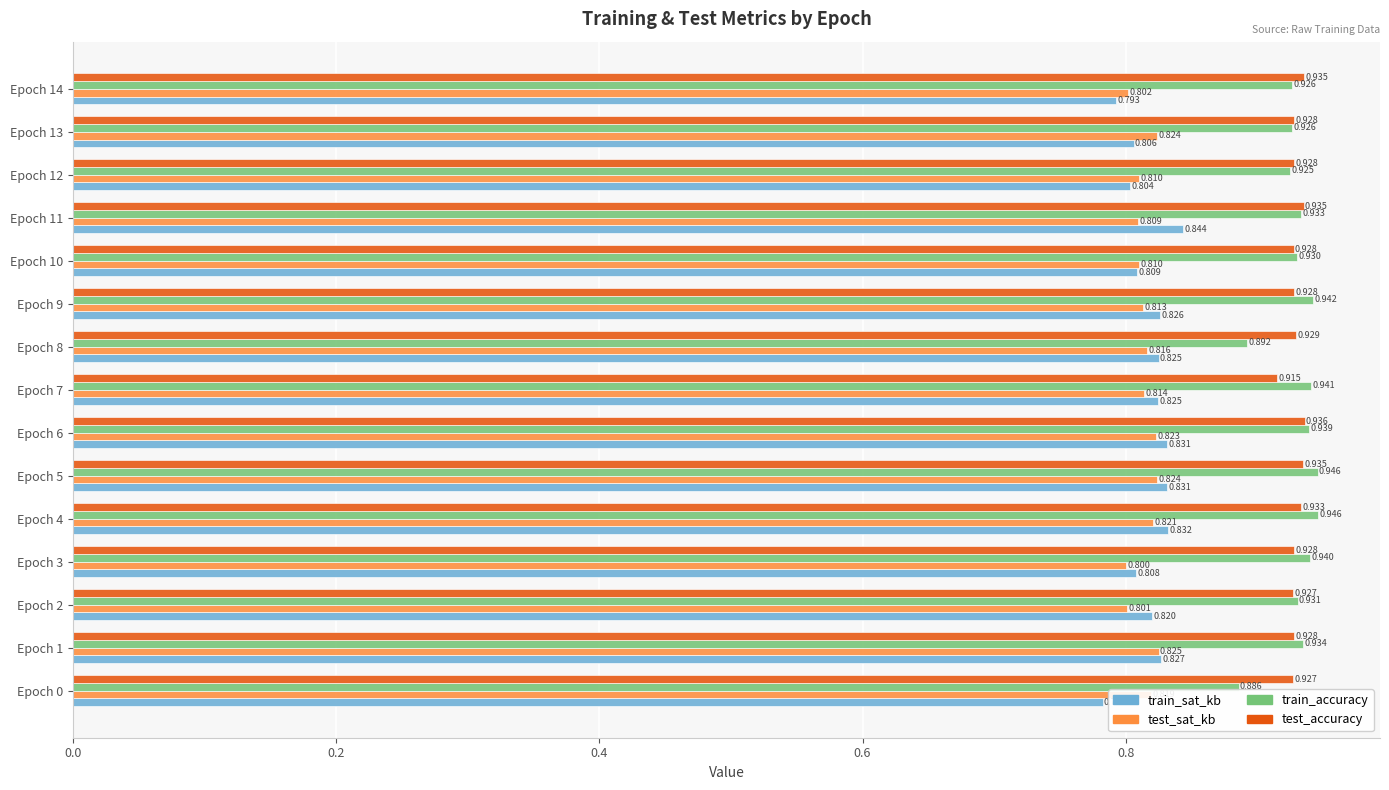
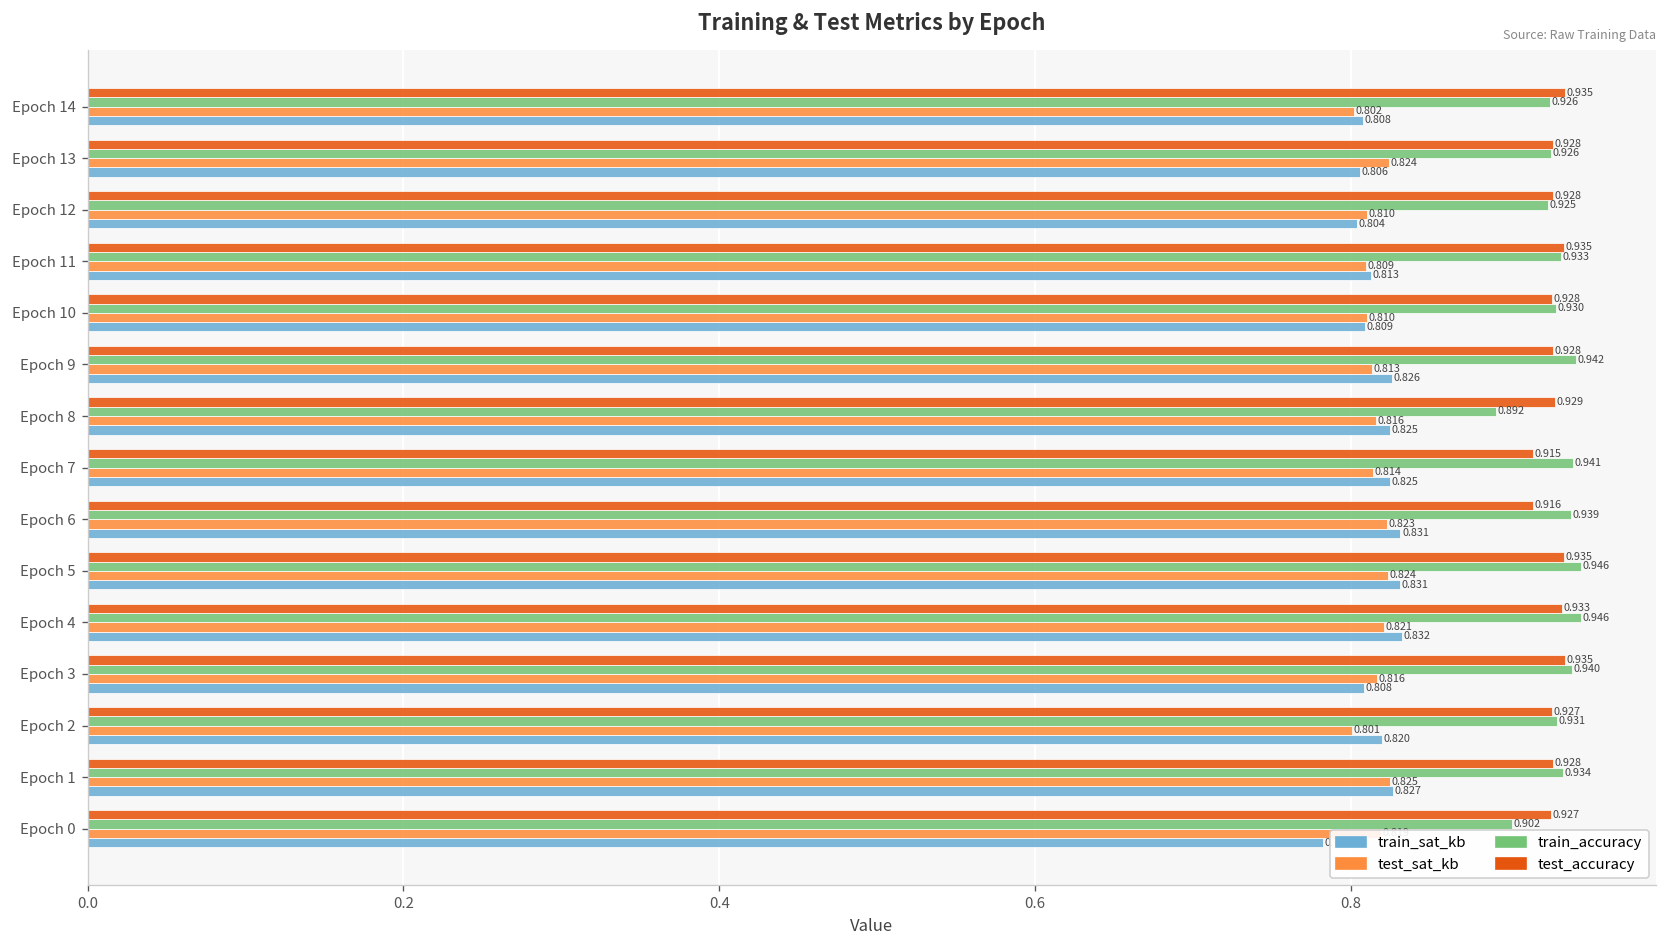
train_sat_kb, Epoch 14: 0.793 -> 0.808
train_sat_kb, Epoch 11: 0.844 -> 0.813
test_accuracy, Epoch 6: 0.936 -> 0.916
test_accuracy, Epoch 3: 0.928 -> 0.935
test_sat_kb, Epoch 3: 0.800 -> 0.816
train_accuracy, Epoch 0: 0.886 -> 0.902
